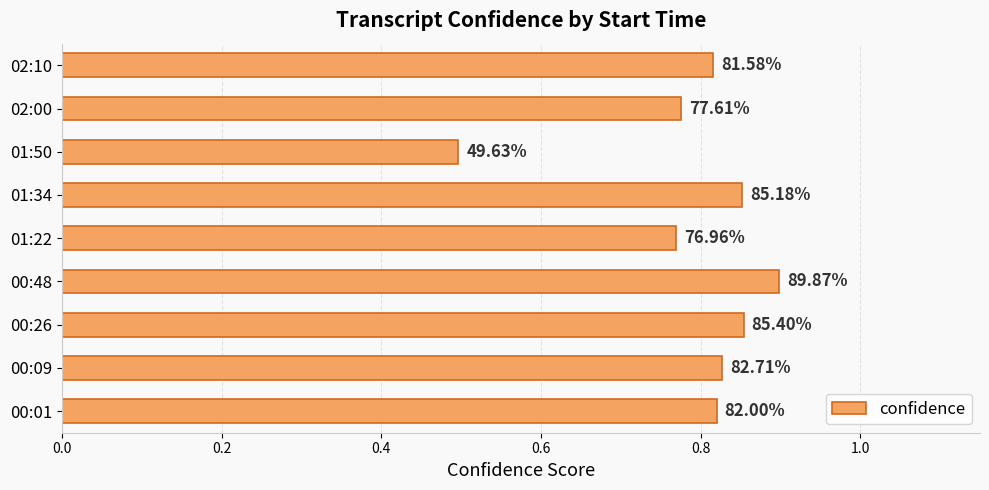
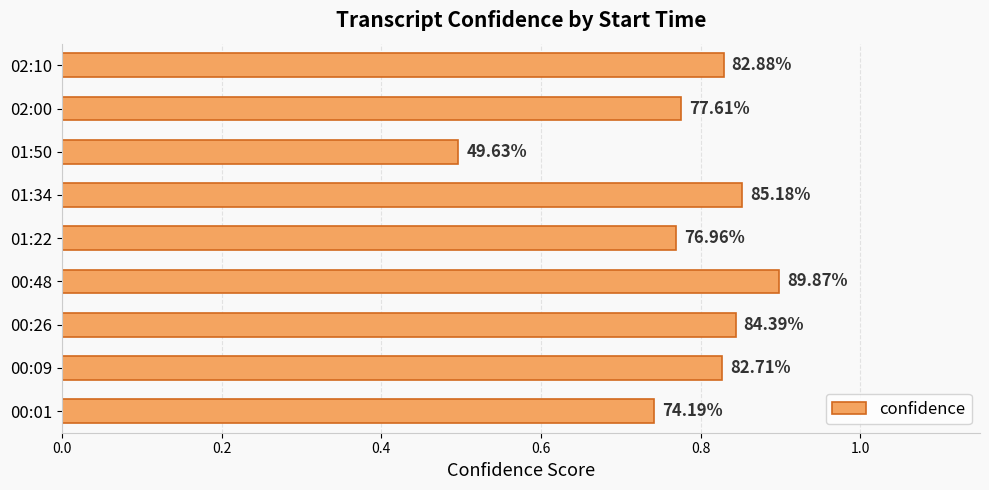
02:10: 81.58% -> 82.88%
00:26: 85.40% -> 84.39%
00:01: 82.00% -> 74.19%
